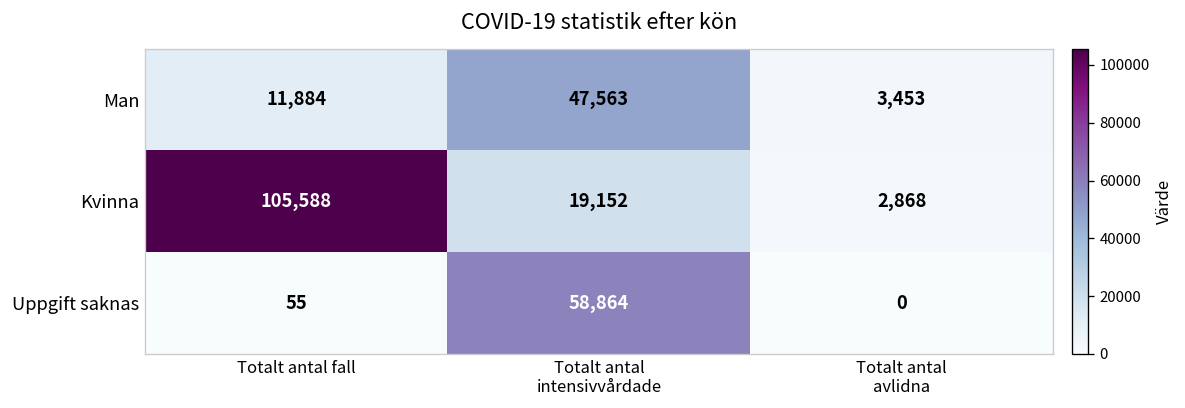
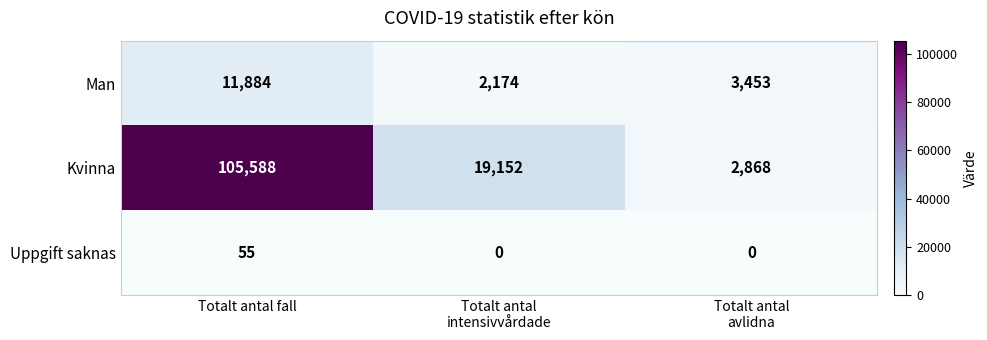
Man, Totalt antal intensivvårdade: 47,563 -> 2,174
Uppgift saknas, Totalt antal intensivvårdade: 58,864 -> 0
